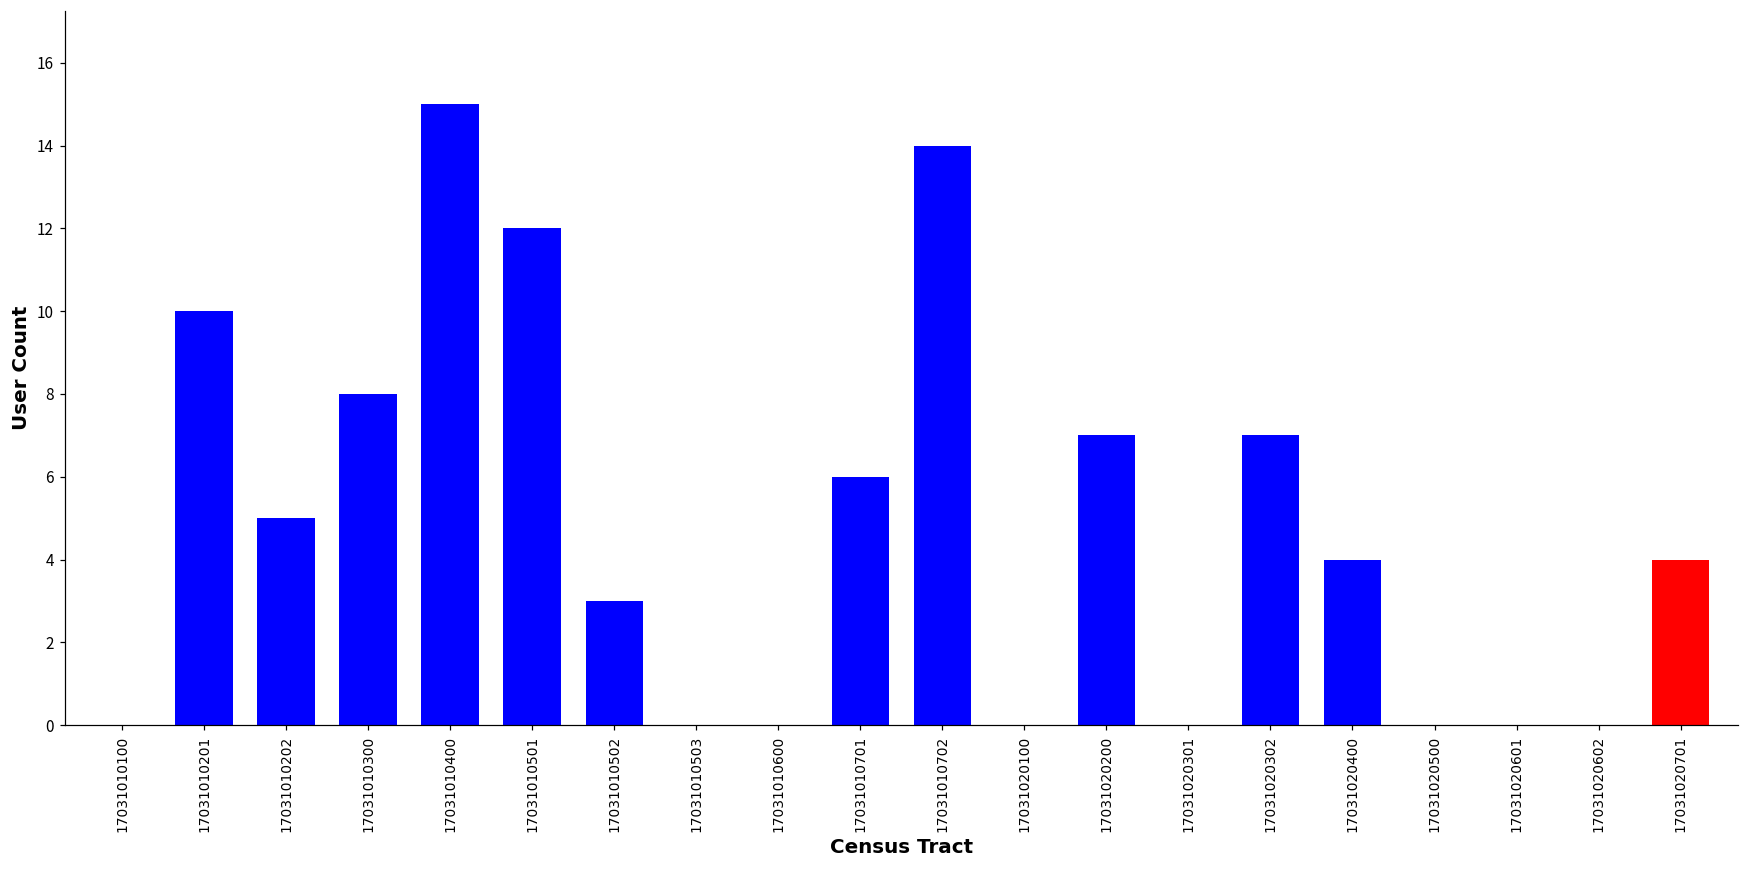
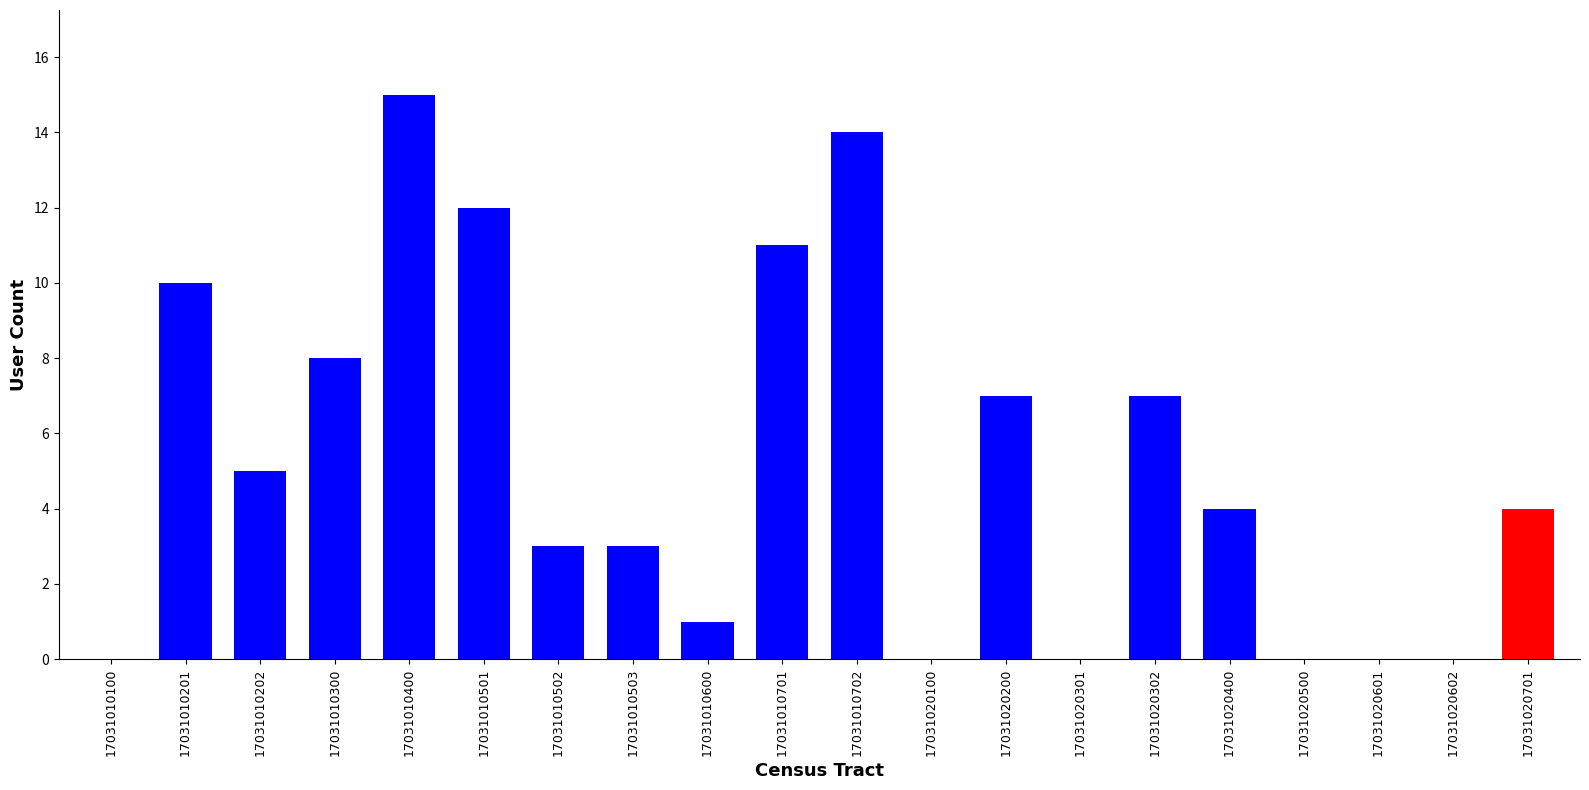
17031010503: 0 -> 3
17031010600: 0 -> 1
17031010701: 6 -> 11
